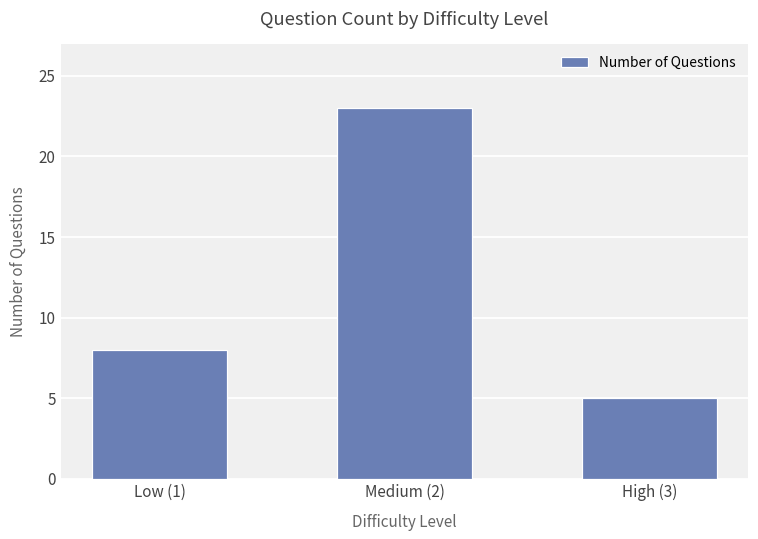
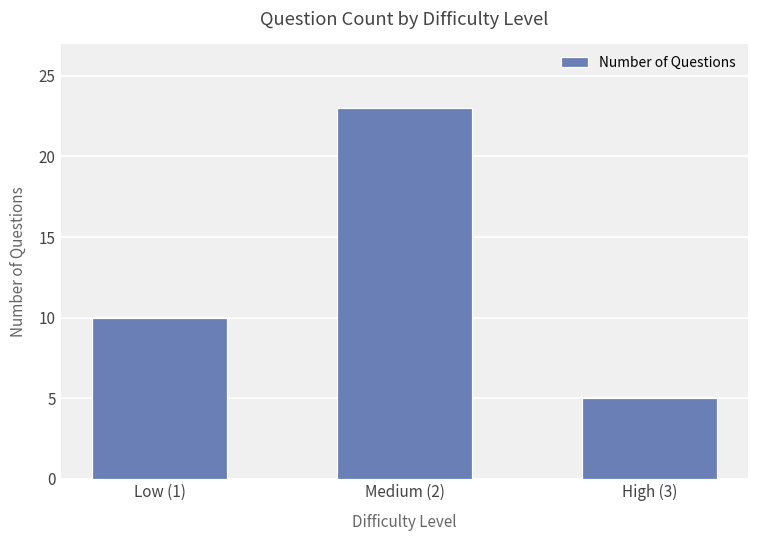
Low (1): 8 -> 10
